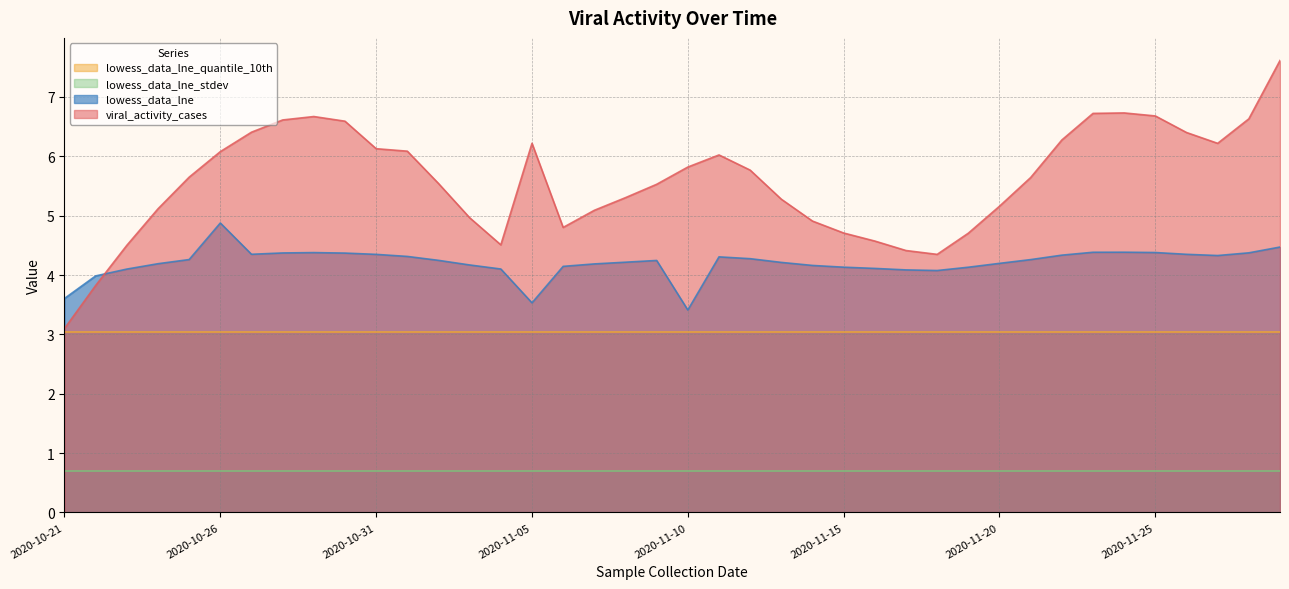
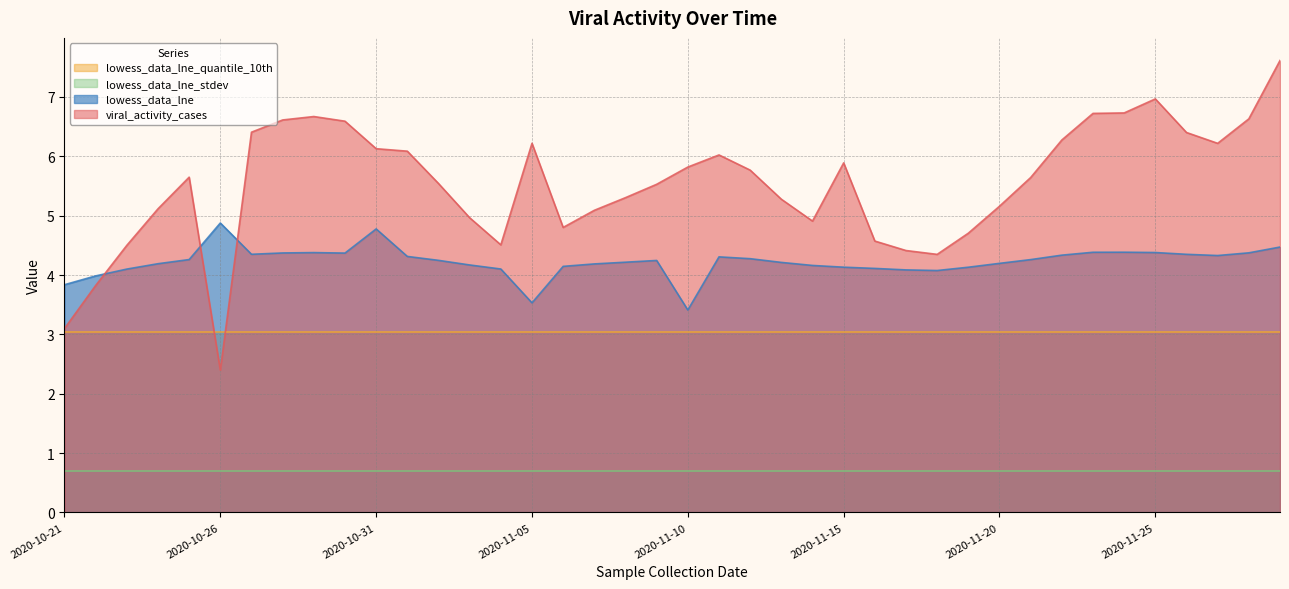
lowess_data_lne, 2020-10-21: 3.6 -> 3.8
viral_activity_cases, 2020-10-26: 6.1 -> 2.4
lowess_data_lne, 2020-10-31: 4.3 -> 4.8
viral_activity_cases, 2020-11-15: 4.7 -> 5.9
viral_activity_cases, 2020-11-25: 6.7 -> 7.0
